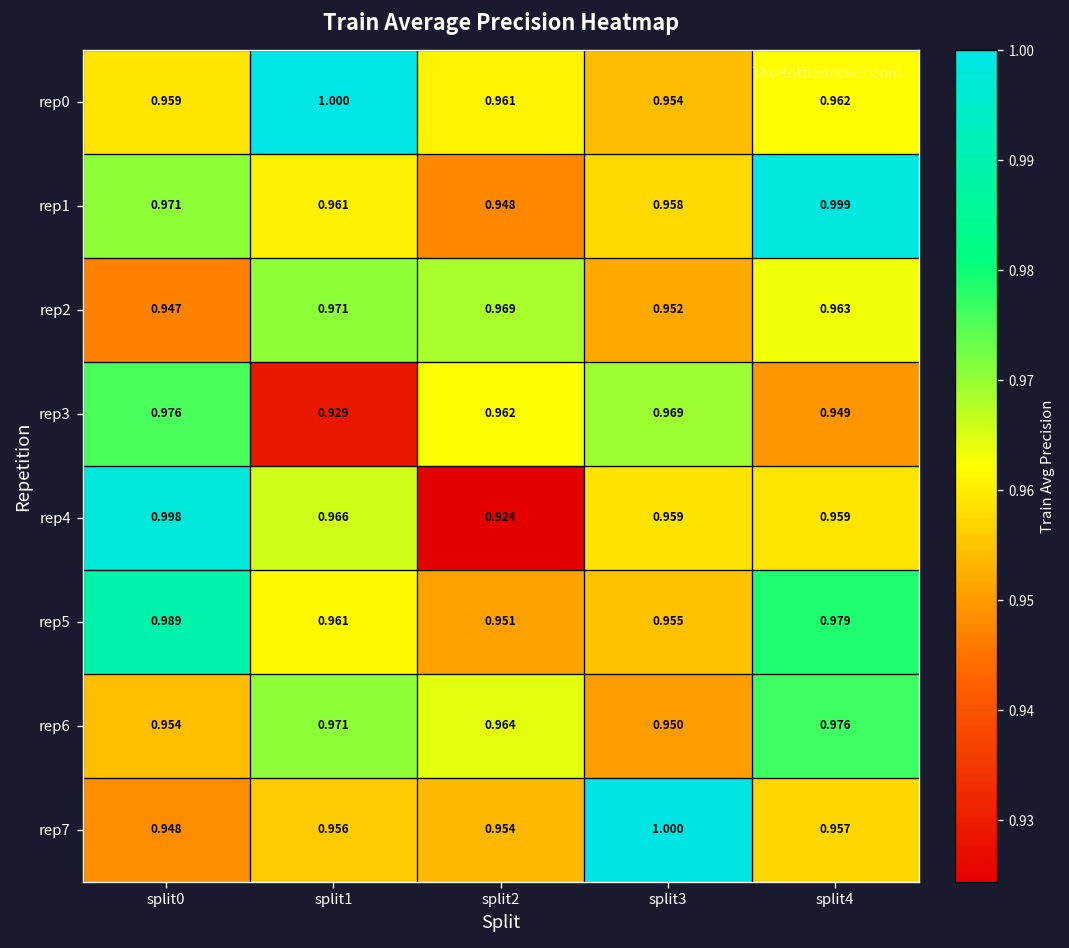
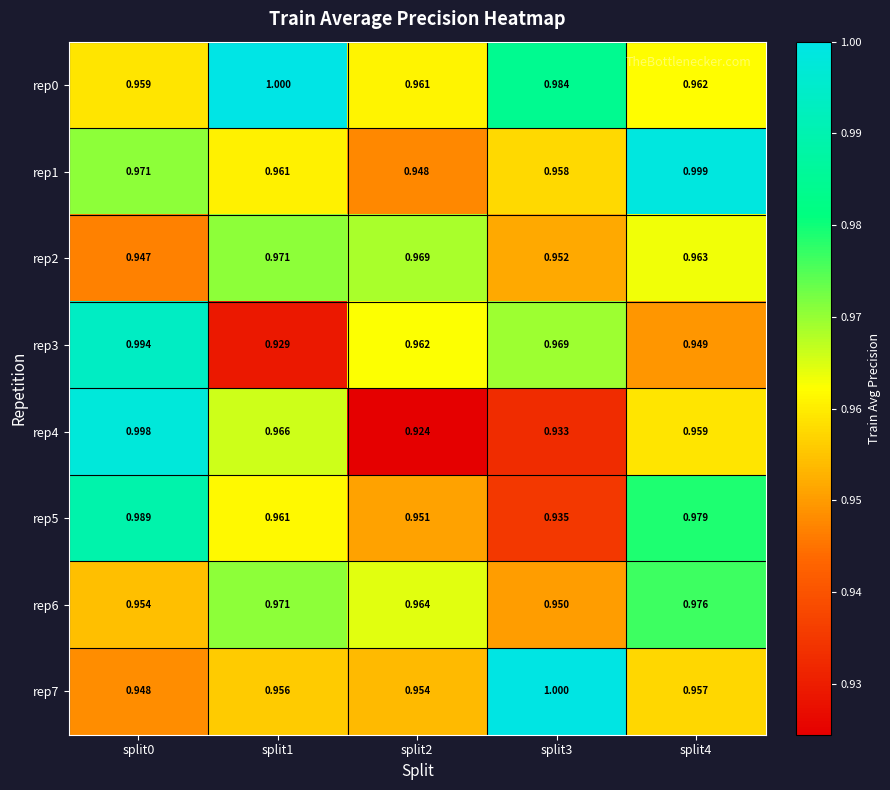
rep0, split3: 0.954 -> 0.984
rep3, split0: 0.976 -> 0.994
rep4, split3: 0.959 -> 0.933
rep5, split3: 0.955 -> 0.935
